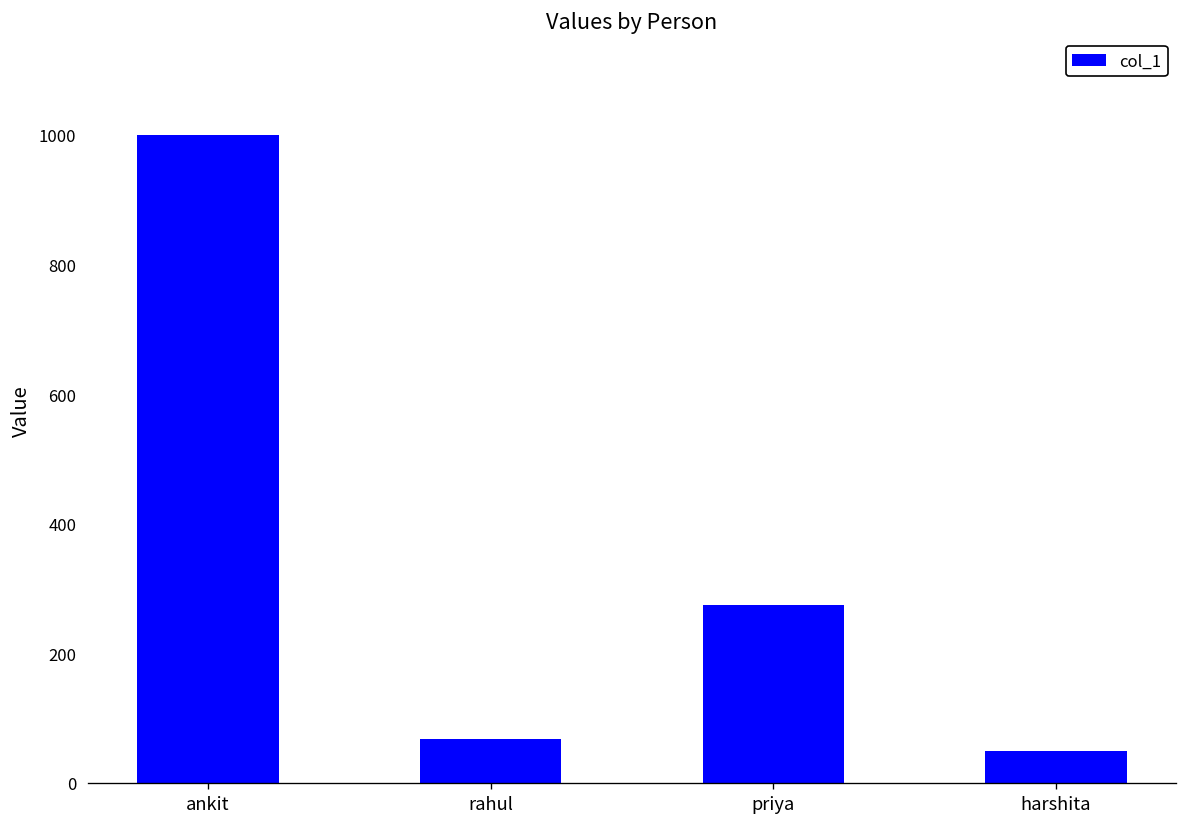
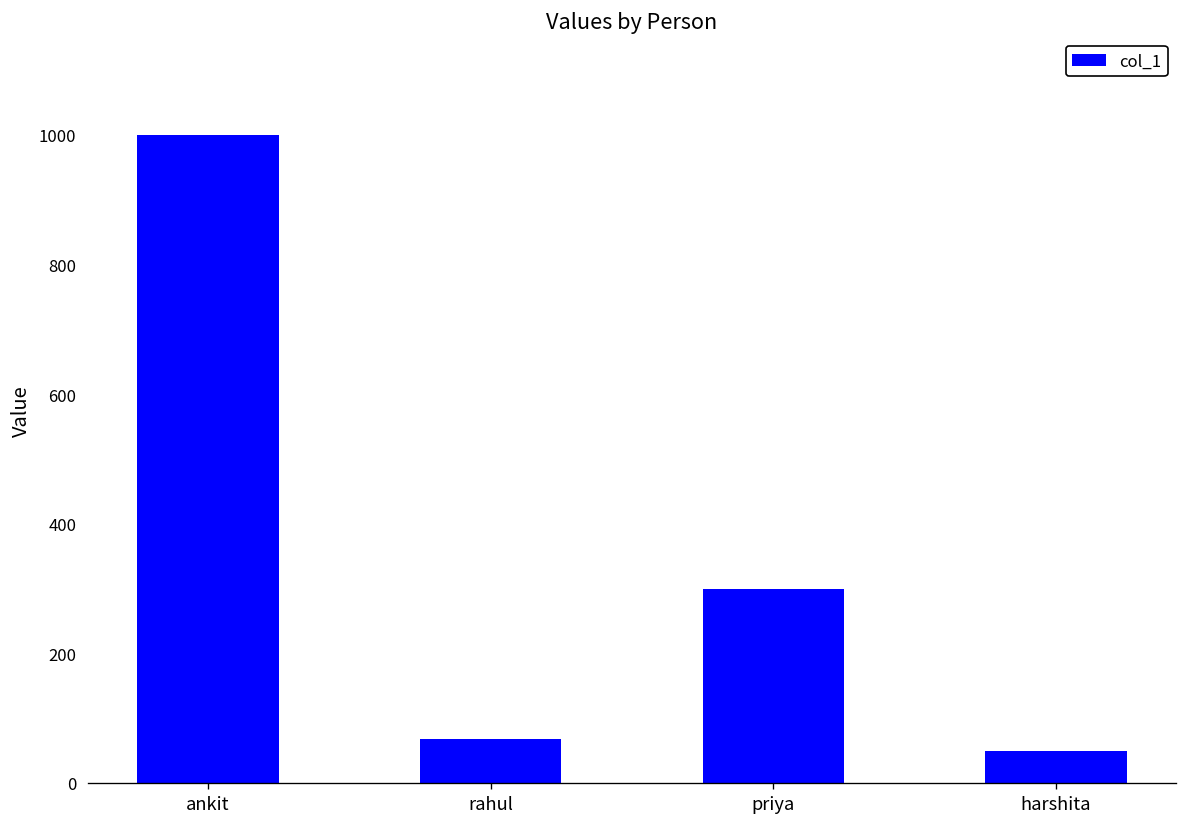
priya: 270 -> 300
